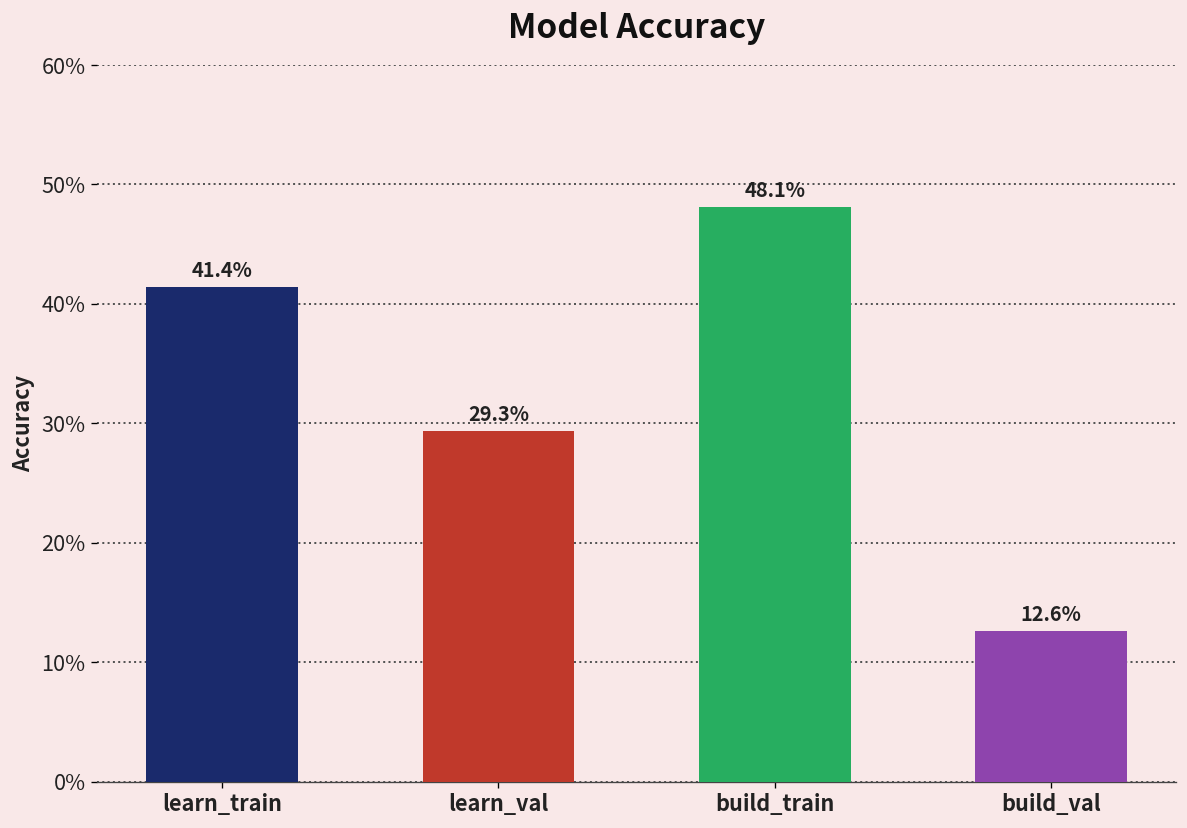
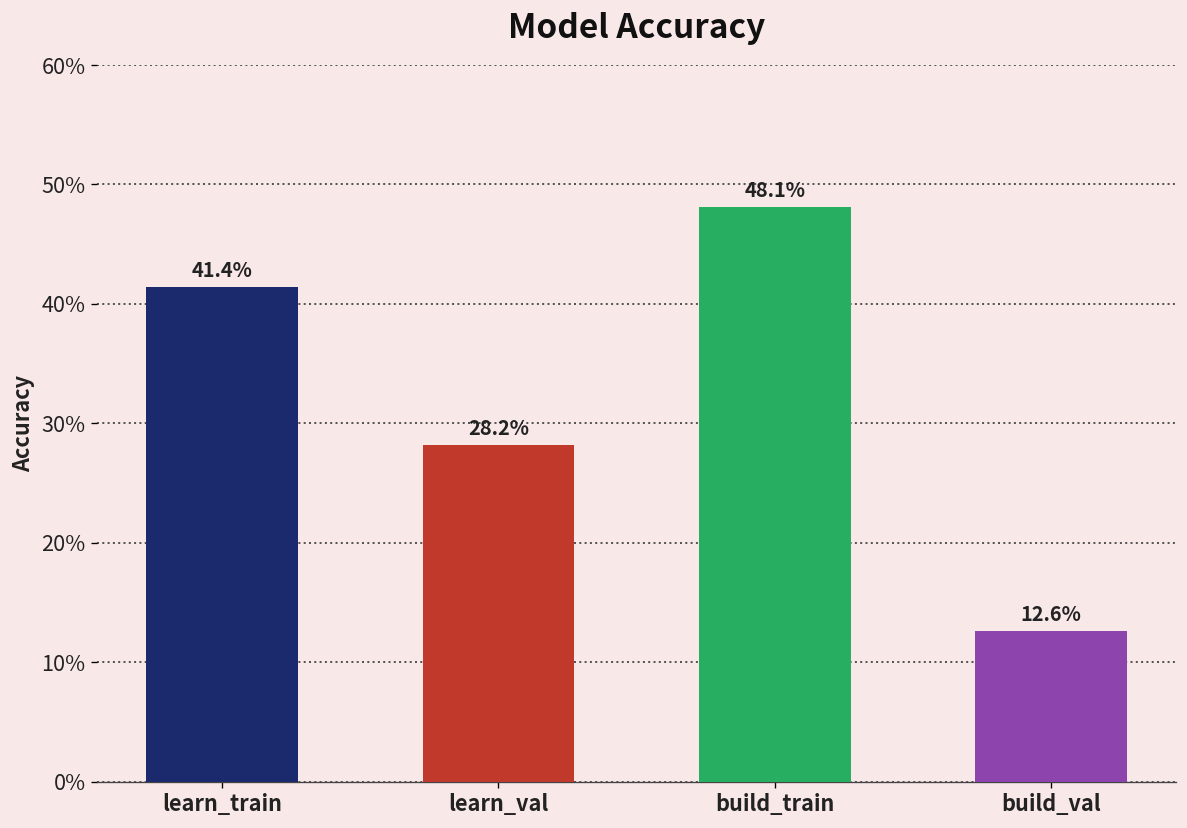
learn_val: 29.3% -> 28.2%
